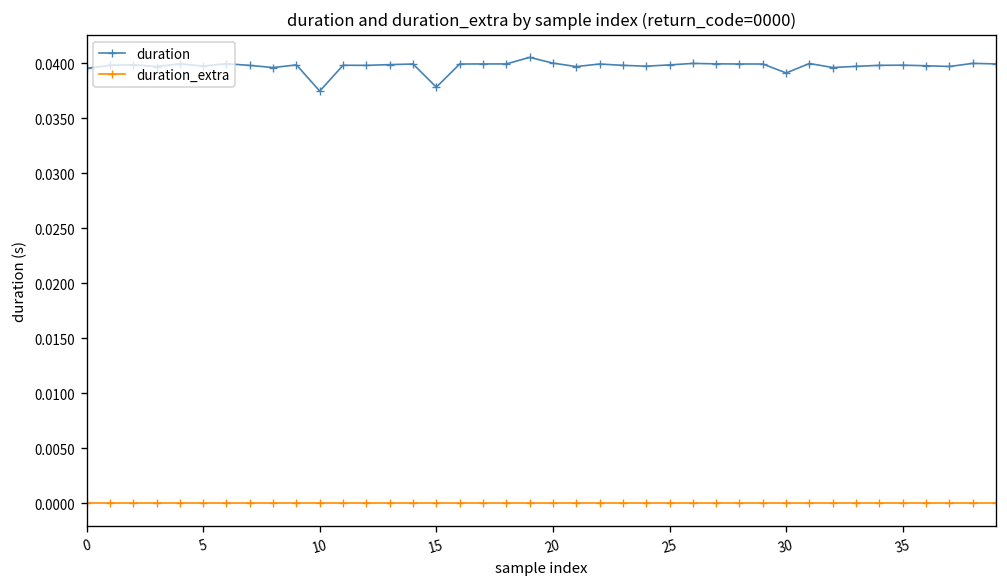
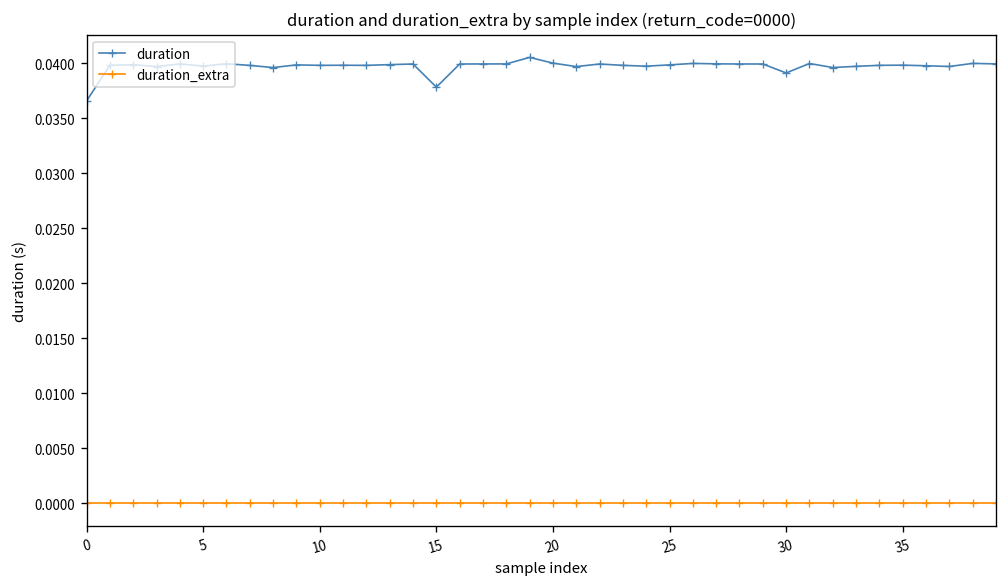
duration, 0: 0.040 -> 0.037
duration, 10: 0.037 -> 0.040
